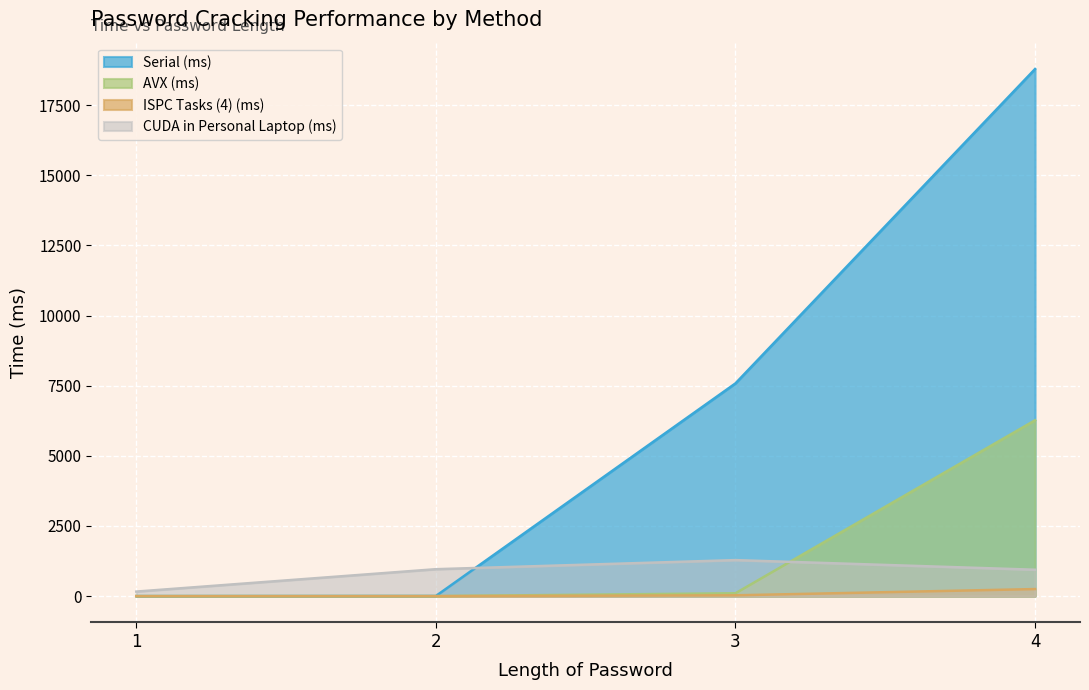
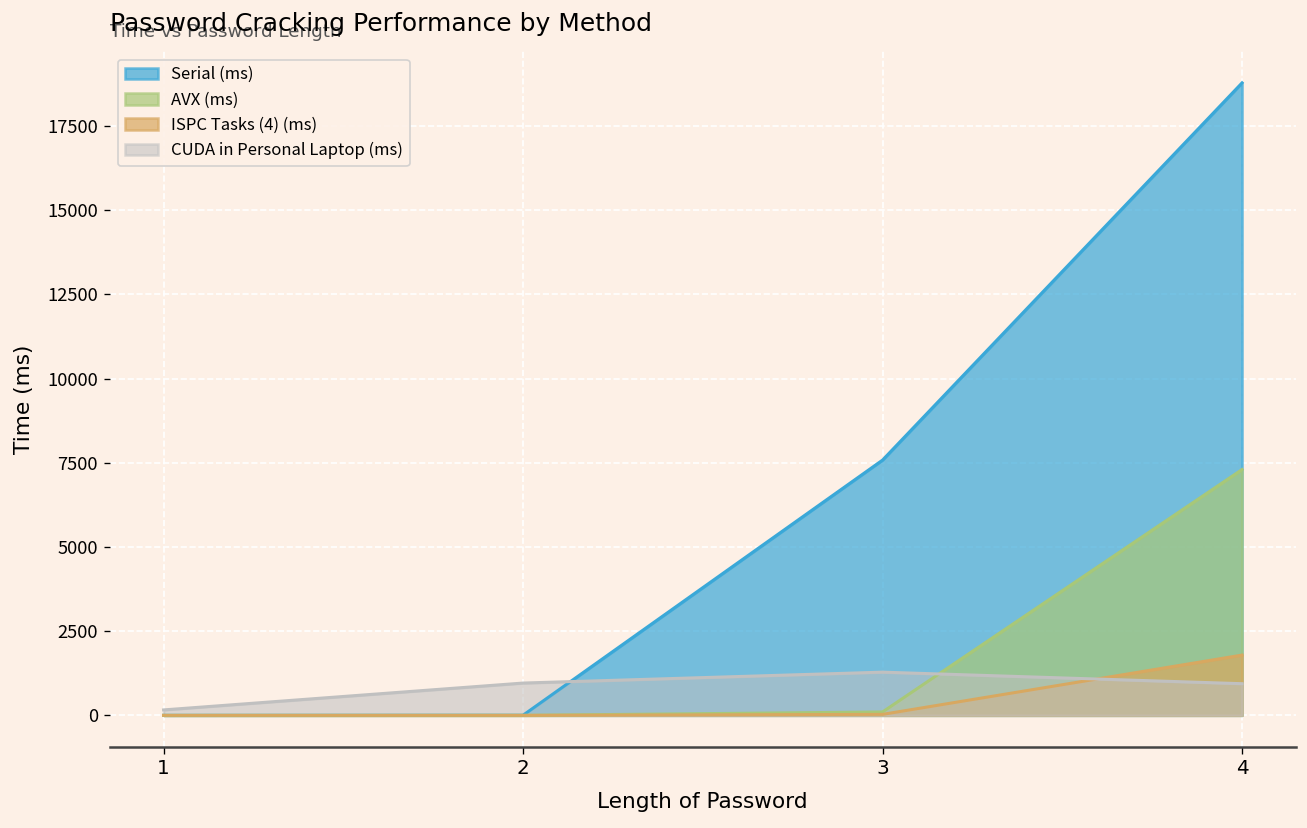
AVX (ms), 4: 6300 -> 7300
ISPC Tasks (4) (ms), 4: 300 -> 1800
